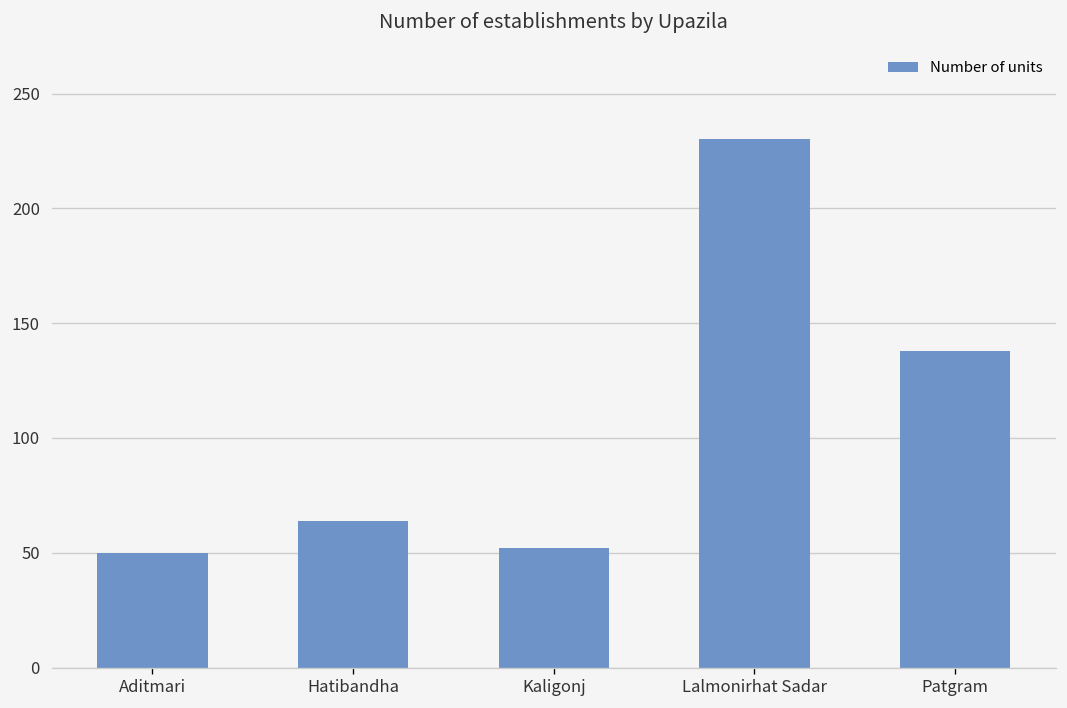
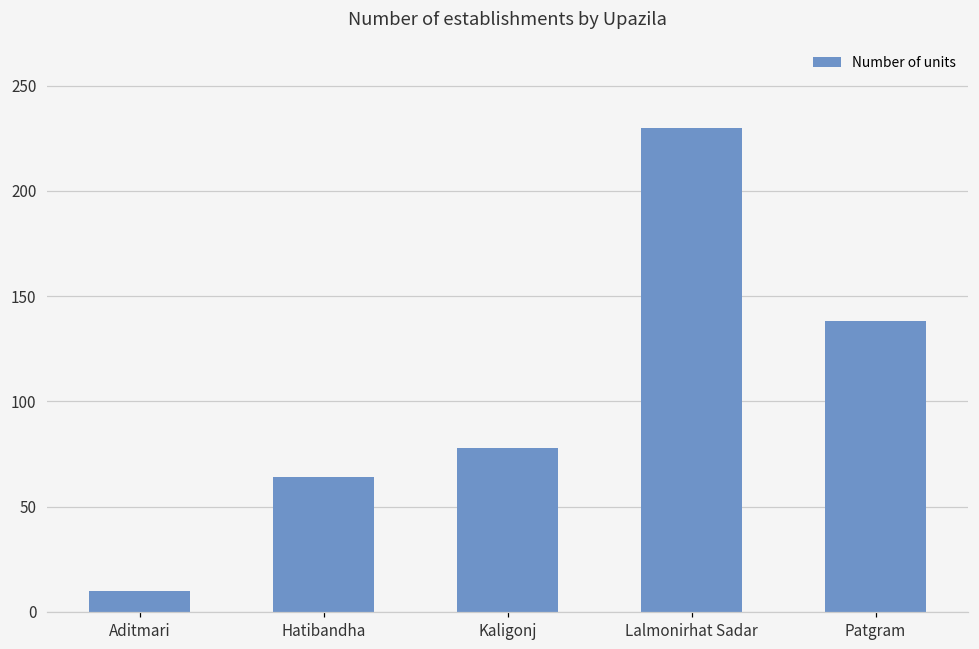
Aditmari: 50 -> 10
Kaligonj: 52 -> 78
